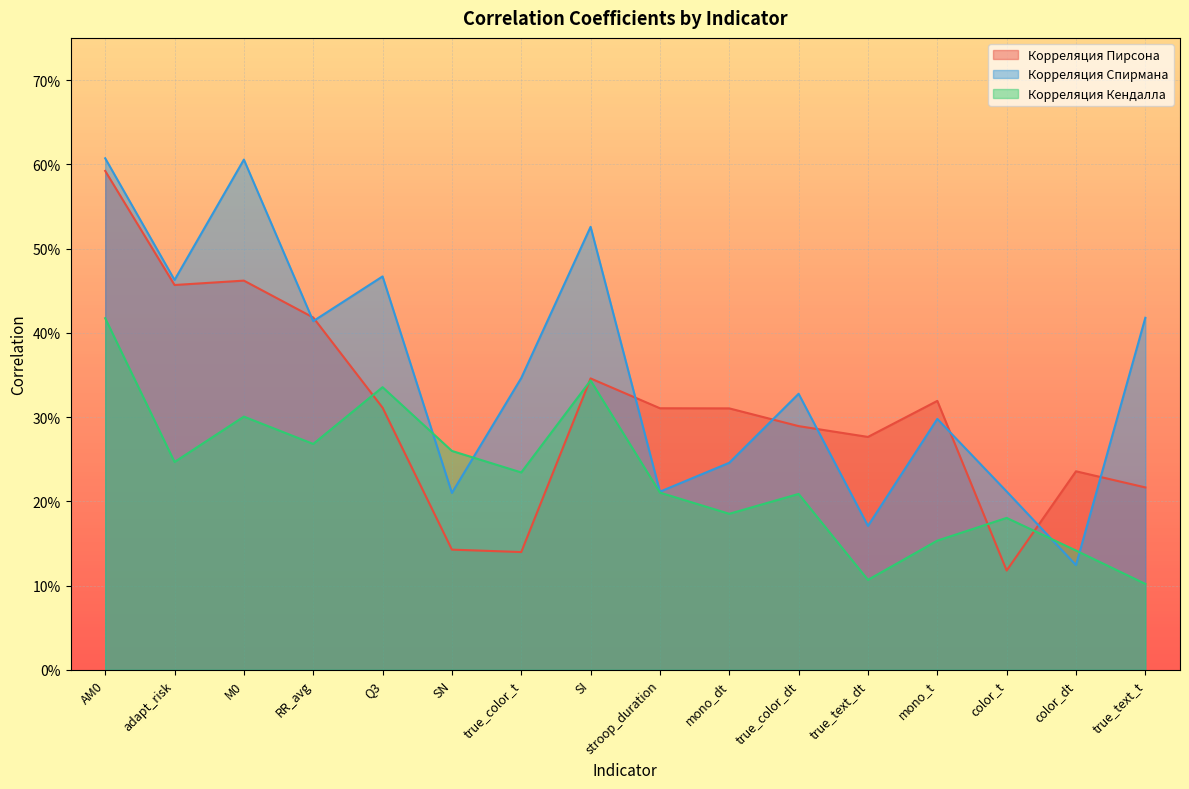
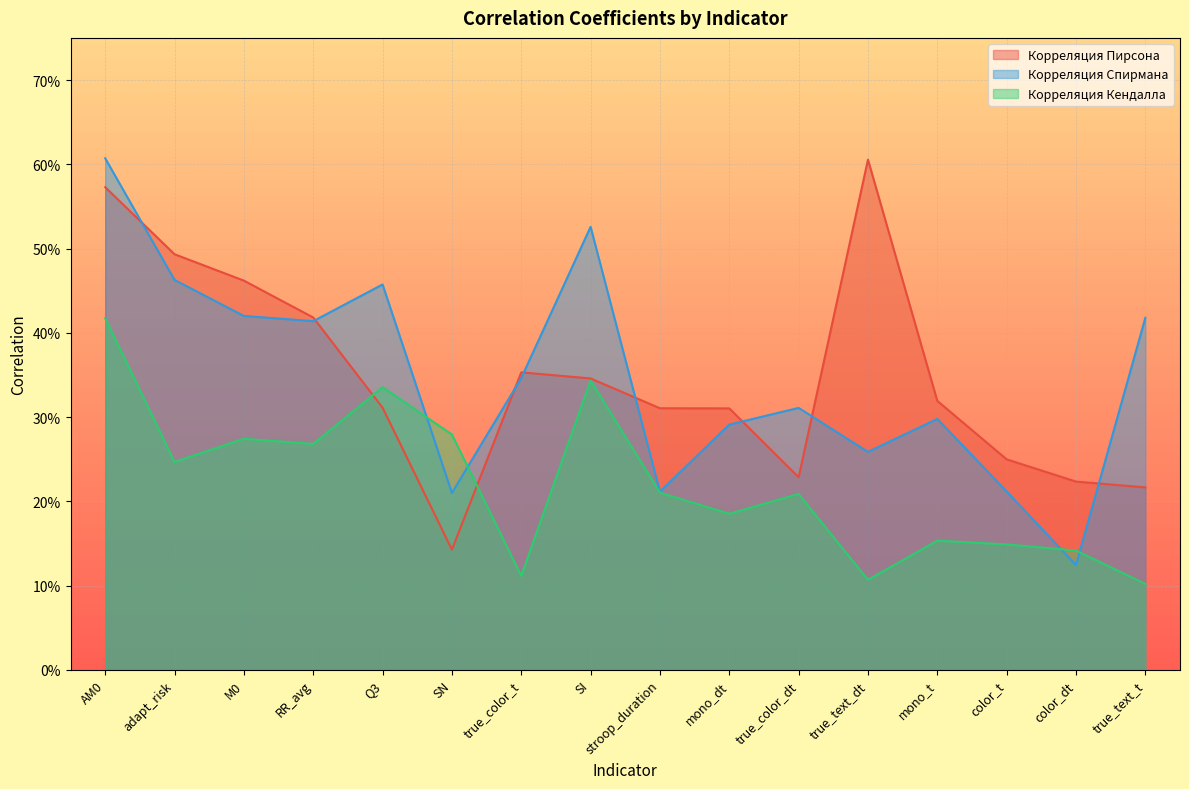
Корреляция Пирсона, AM0: 59% -> 57%
Корреляция Пирсона, adapt_risk: 46% -> 49%
Корреляция Спирмана, M0: 61% -> 42%
Корреляция Кендалла, M0: 30% -> 27%
Корреляция Спирмана, Q3: 47% -> 46%
Корреляция Кендалла, SN: 26% -> 28%
Корреляция Пирсона, true_color_t: 14% -> 35%
Корреляция Кендалла, true_color_t: 23% -> 11%
Корреляция Спирмана, mono_dt: 25% -> 29%
Корреляция Пирсона, true_color_dt: 29% -> 23%
Корреляция Спирмана, true_color_dt: 33% -> 31%
Корреляция Пирсона, true_text_dt: 28% -> 61%
Корреляция Спирмана, true_text_dt: 17% -> 26%
Корреляция Пирсона, color_t: 12% -> 25%
Корреляция Кендалла, color_t: 18% -> 15%
Корреляция Пирсона, color_dt: 24% -> 22%
